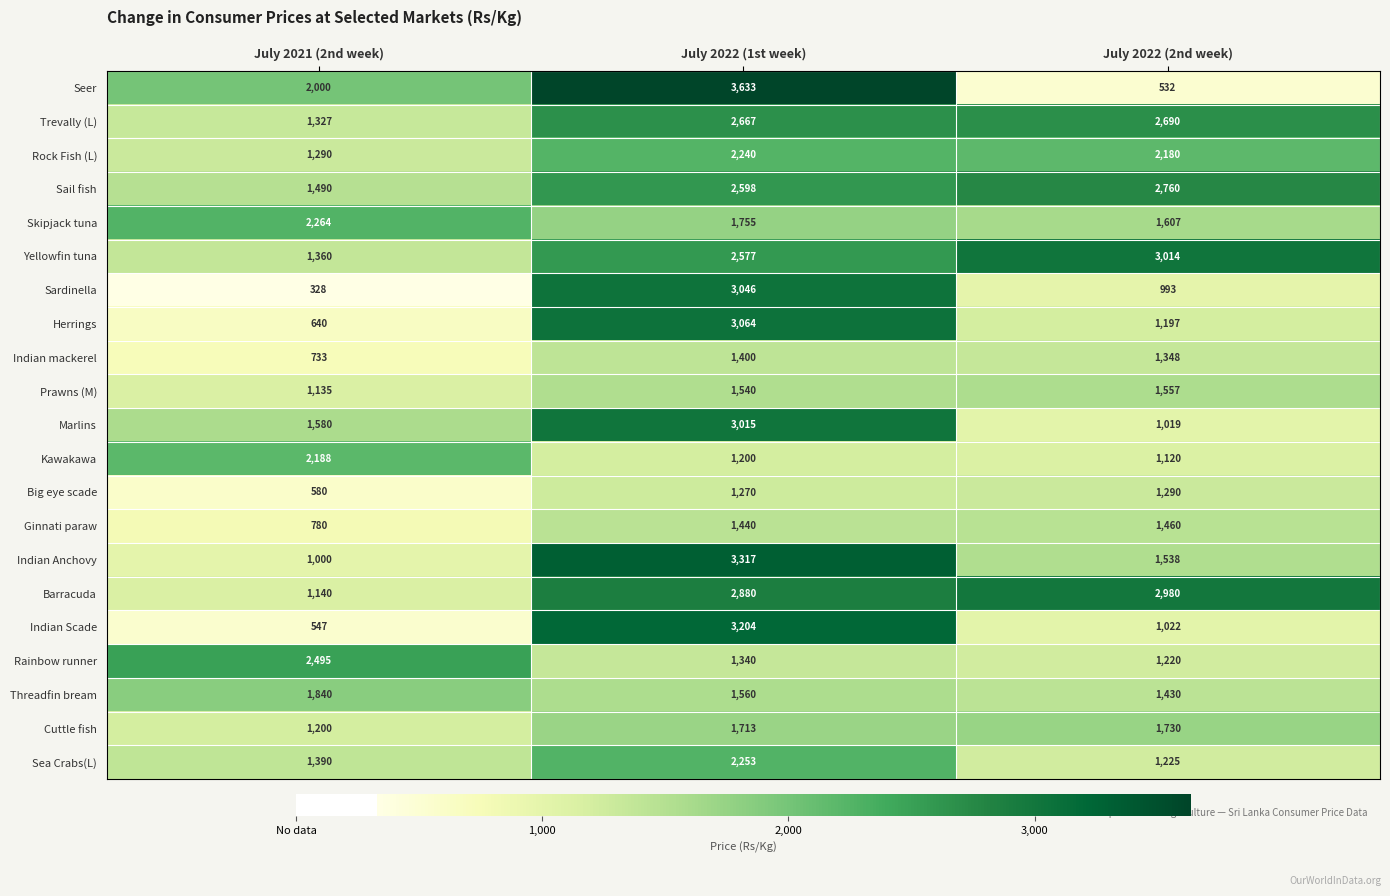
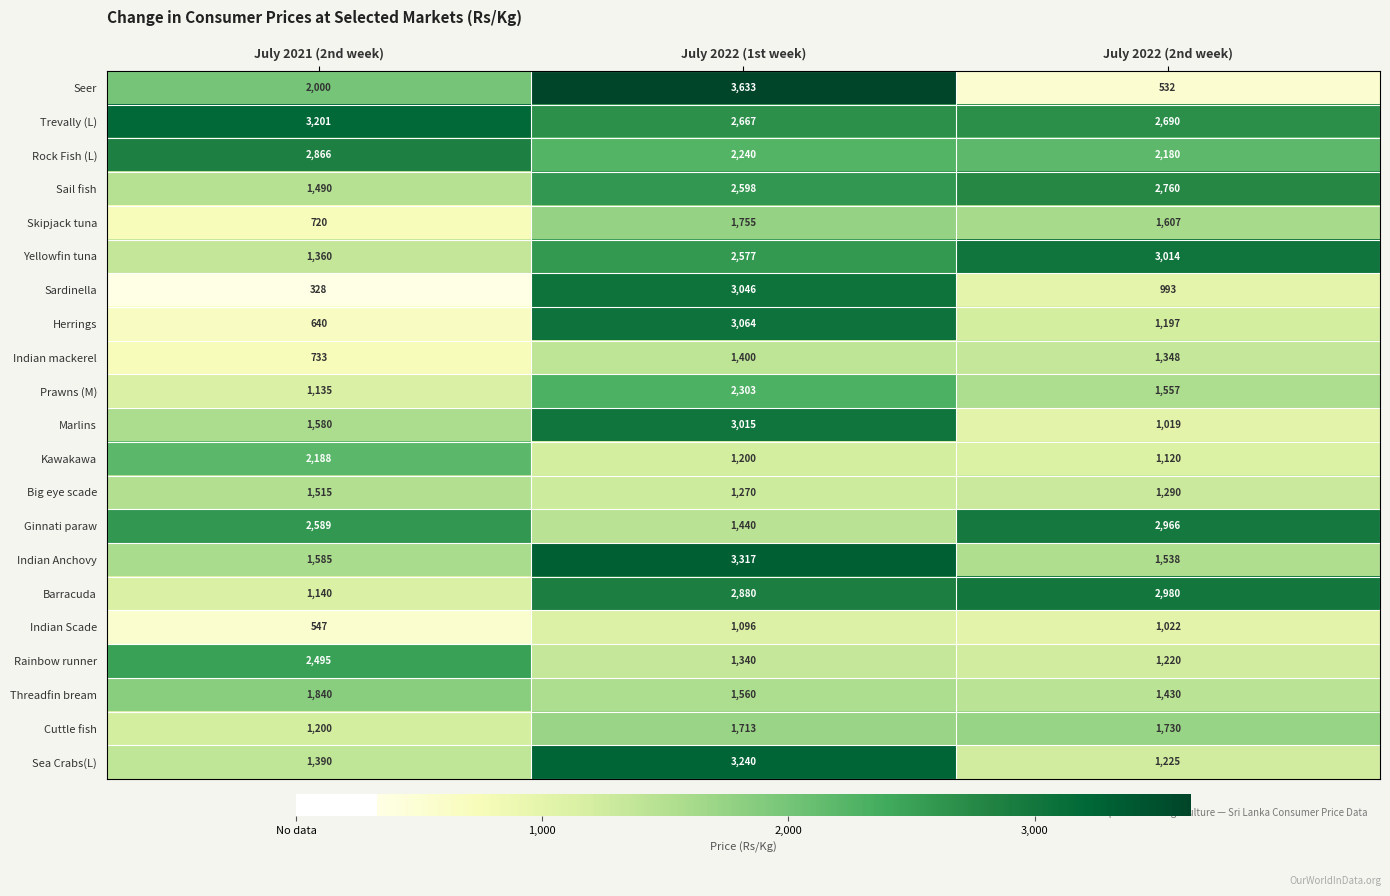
Trevally (L), July 2021 (2nd week): 1,327 -> 3,201
Rock Fish (L), July 2021 (2nd week): 1,290 -> 2,866
Skipjack tuna, July 2021 (2nd week): 2,264 -> 720
Prawns (M), July 2022 (1st week): 1,540 -> 2,303
Big eye scade, July 2021 (2nd week): 580 -> 1,515
Ginnati paraw, July 2021 (2nd week): 780 -> 2,589
Ginnati paraw, July 2022 (2nd week): 1,460 -> 2,966
Indian Anchovy, July 2021 (2nd week): 1,000 -> 1,585
Indian Scade, July 2022 (1st week): 3,204 -> 1,096
Sea Crabs(L), July 2022 (1st week): 2,253 -> 3,240
